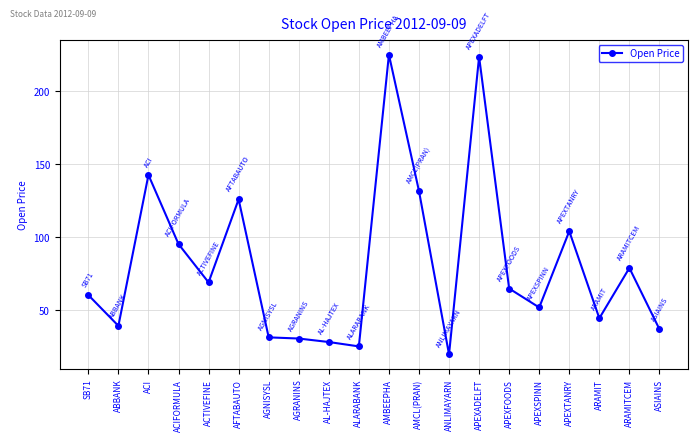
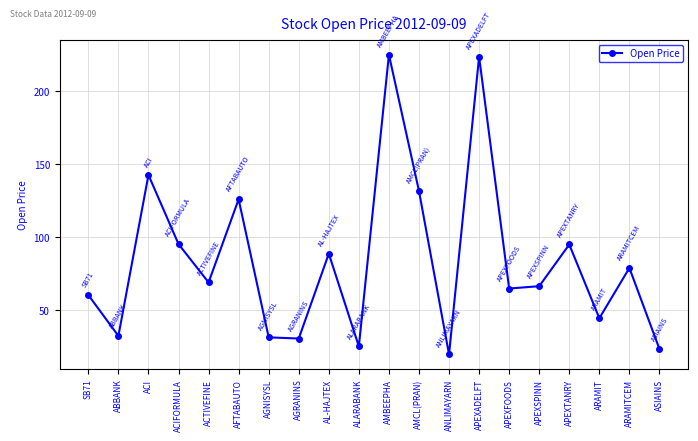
ABBANK: 39 -> 32
AL-HAJTEX: 28 -> 89
APEXSPINN: 52 -> 66
APEXTANRY: 104 -> 95
ASIAINS: 37 -> 23
